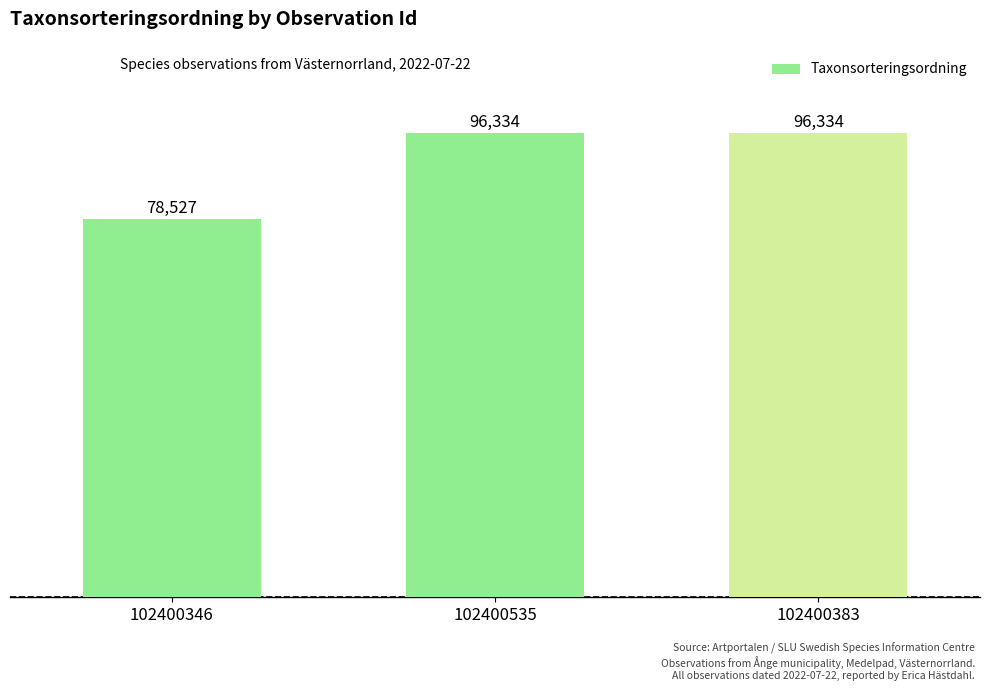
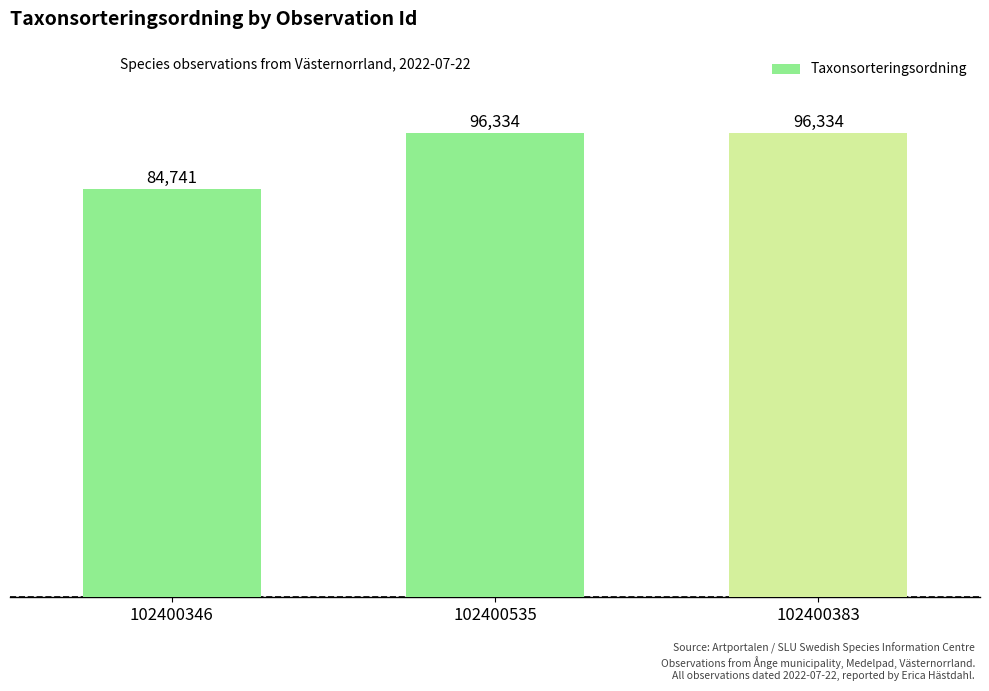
102400346: 78,527 -> 84,741
